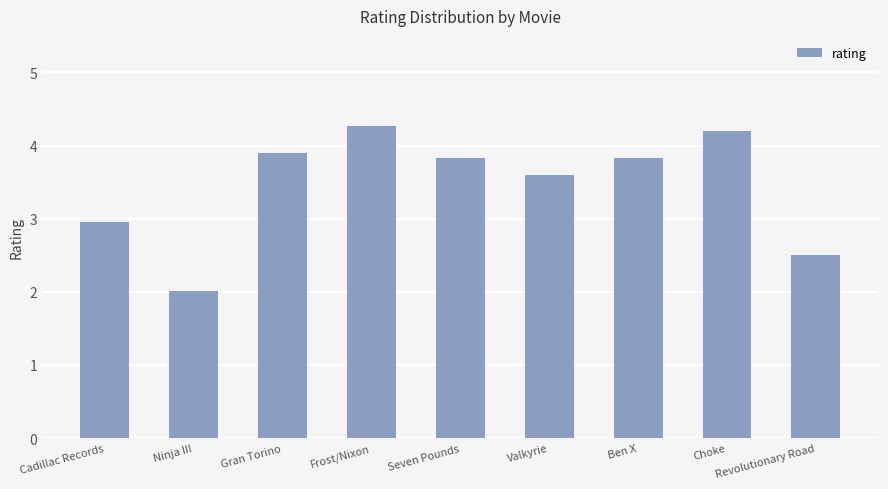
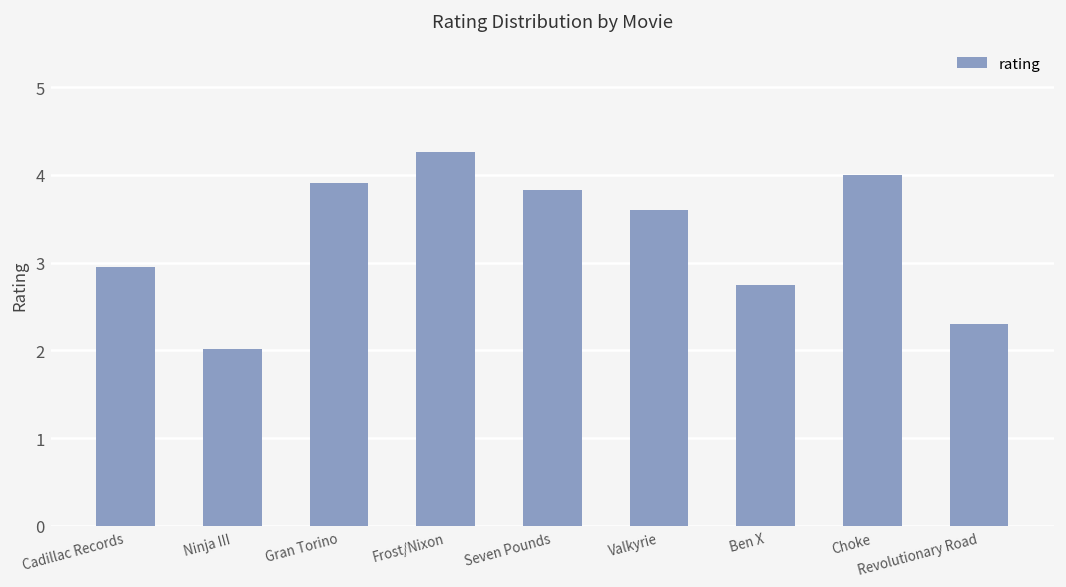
Ben X: 3.8 -> 2.7
Choke: 4.2 -> 4.0
Revolutionary Road: 2.5 -> 2.3
